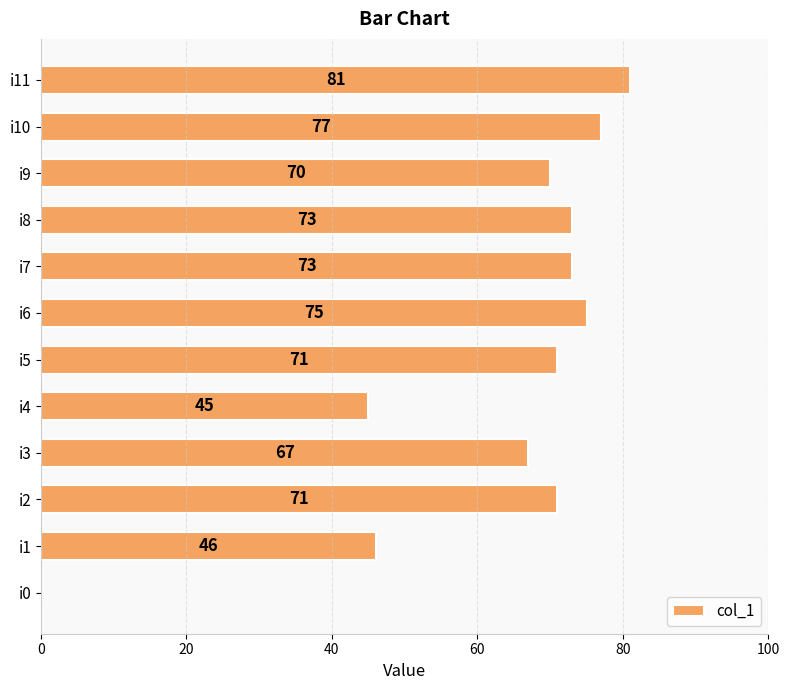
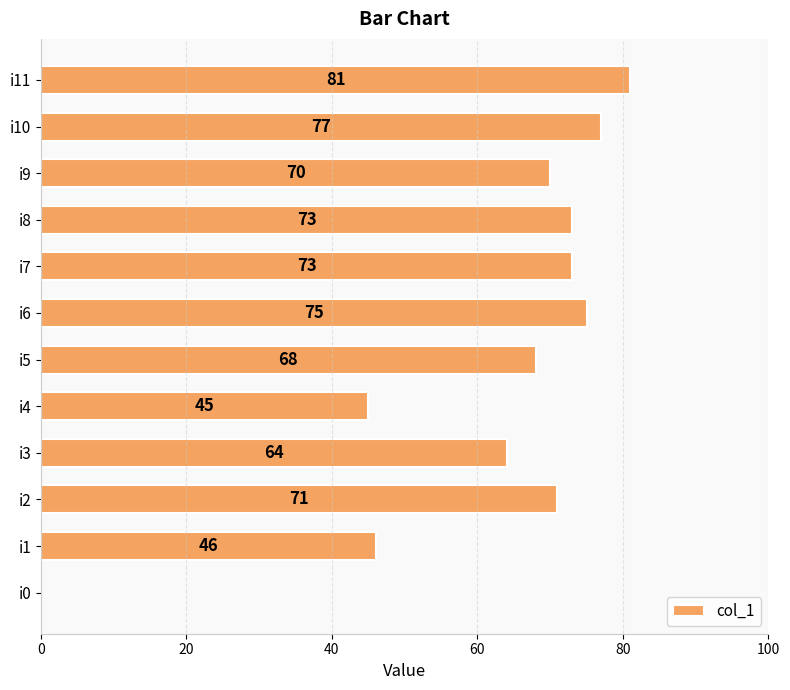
i5: 71 -> 68
i3: 67 -> 64
